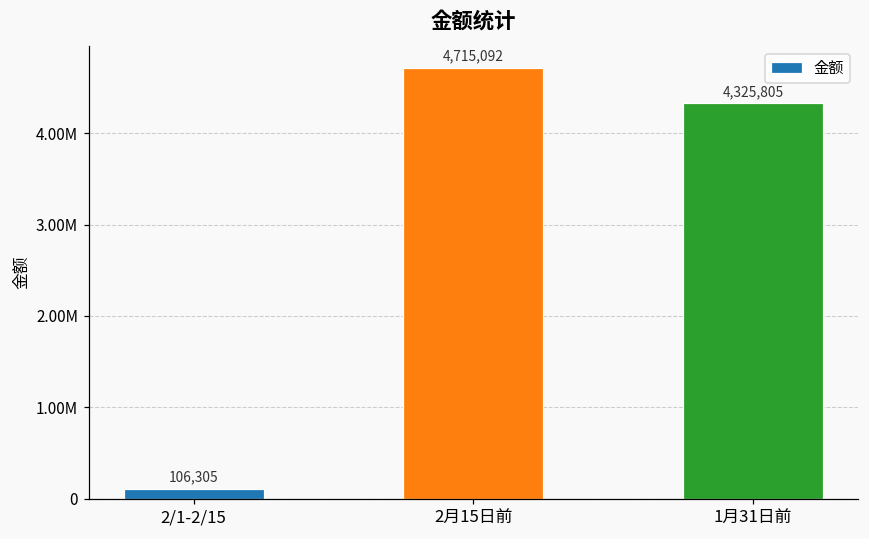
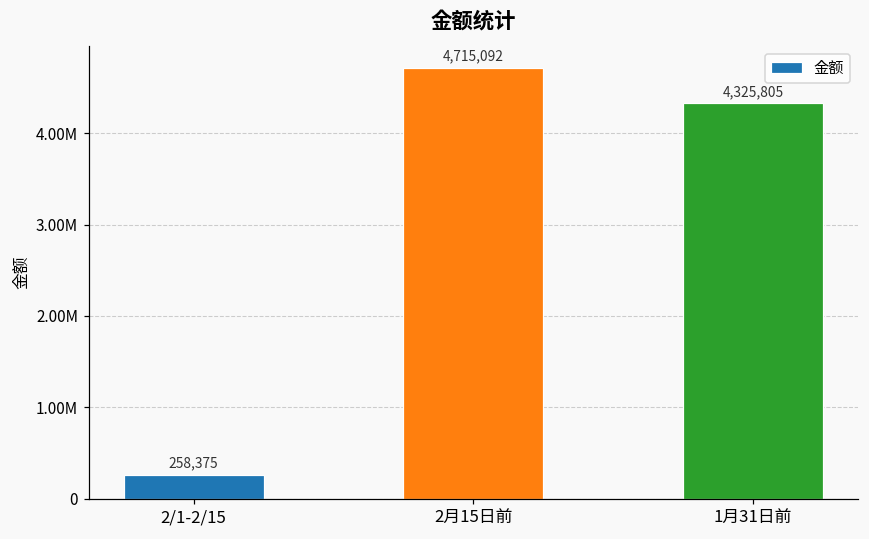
2/1-2/15: 106,305 -> 258,375
